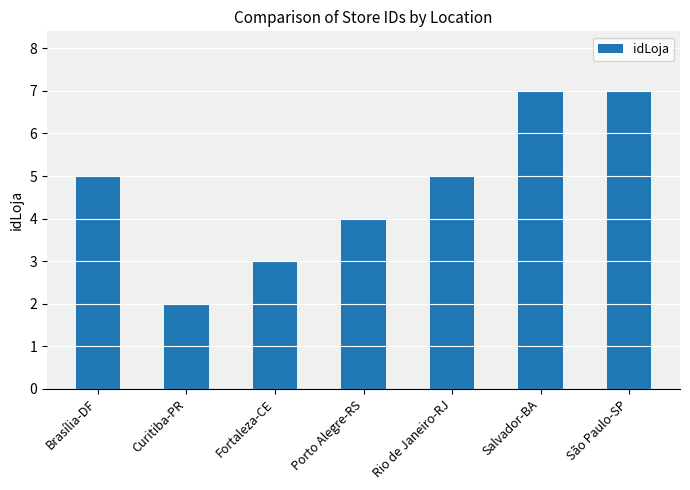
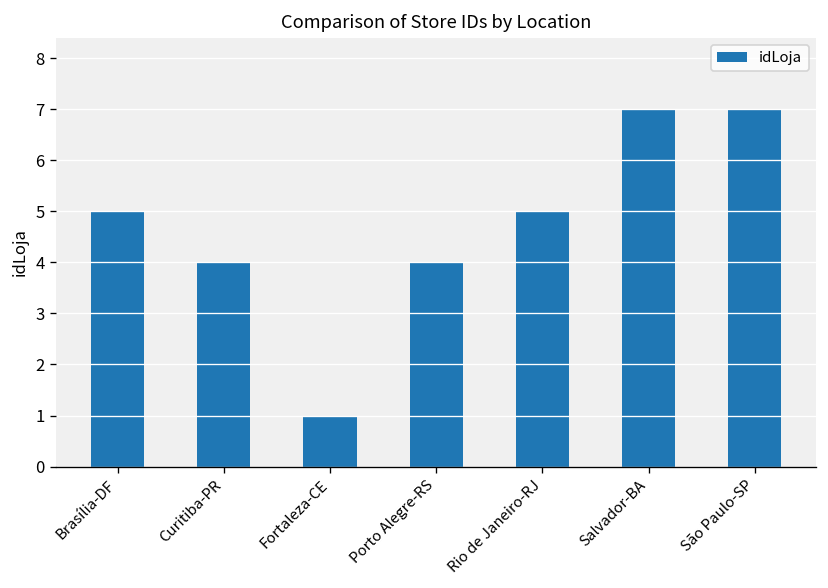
Curitiba-PR: 2 -> 4
Fortaleza-CE: 3 -> 1
